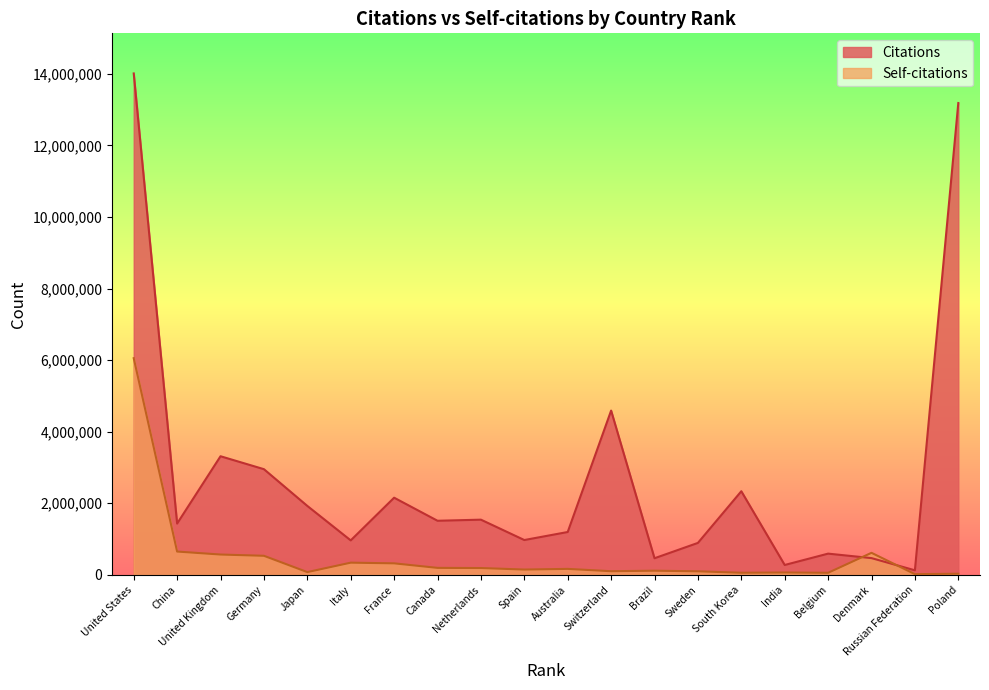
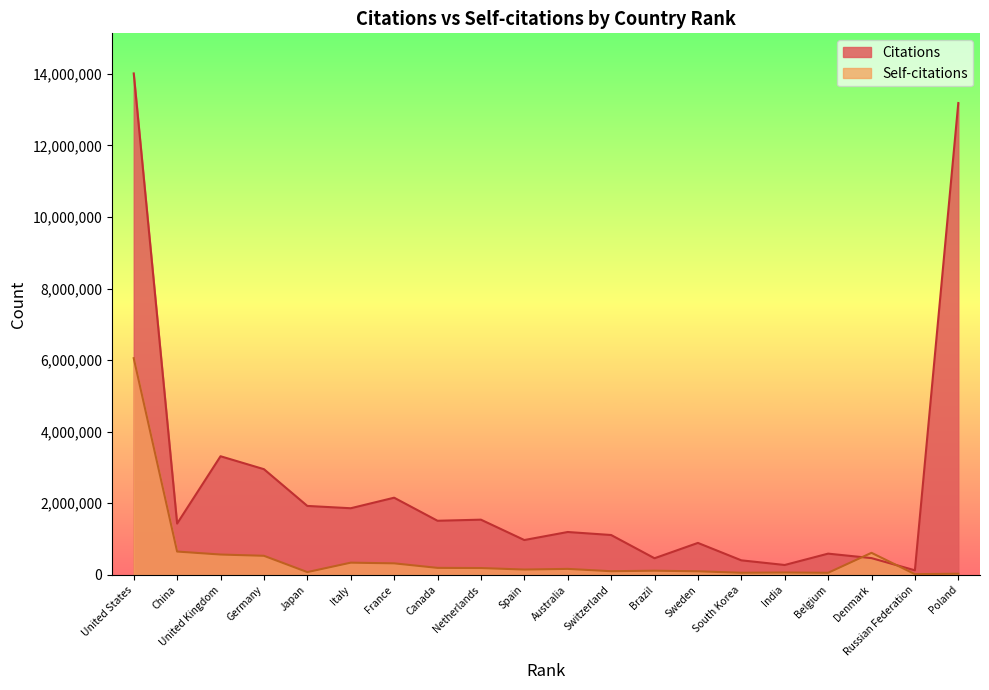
Citations, Italy: 1,000,000 -> 1,900,000
Citations, Switzerland: 4,600,000 -> 1,100,000
Citations, South Korea: 2,300,000 -> 400,000
